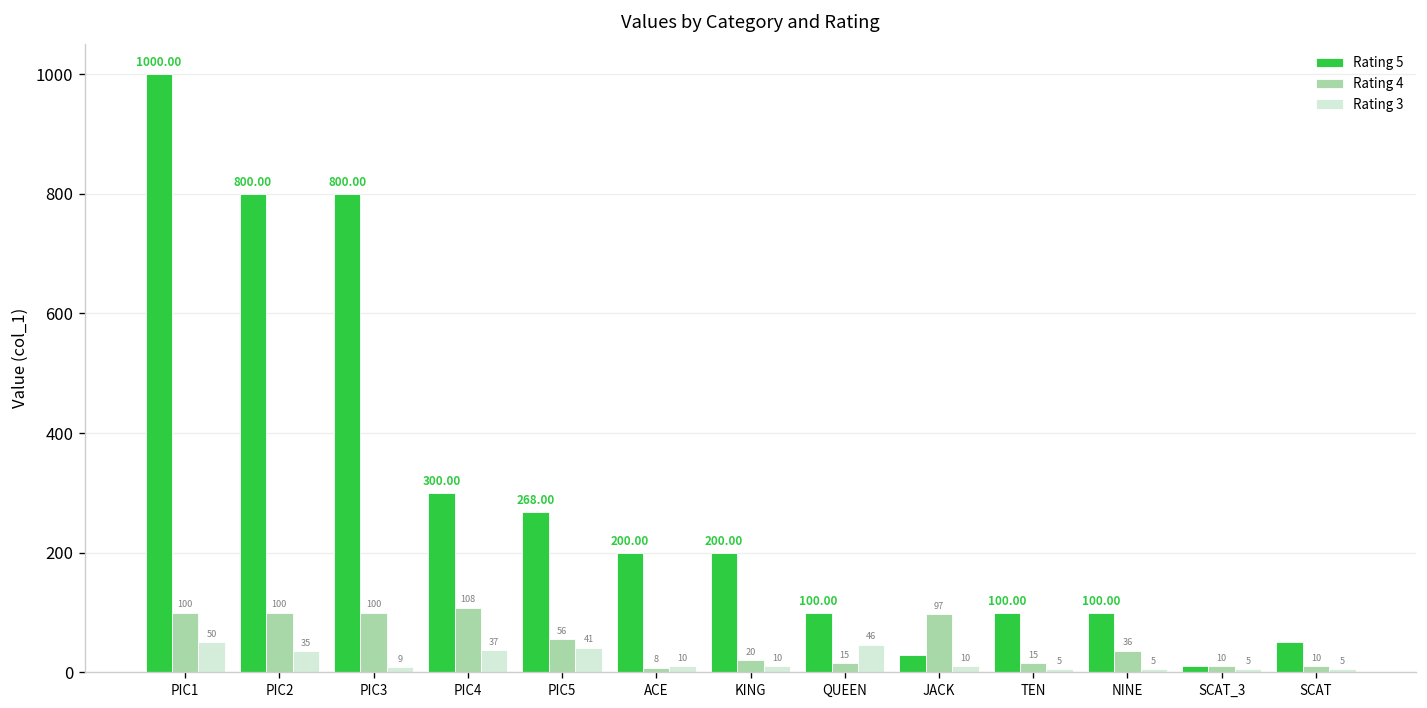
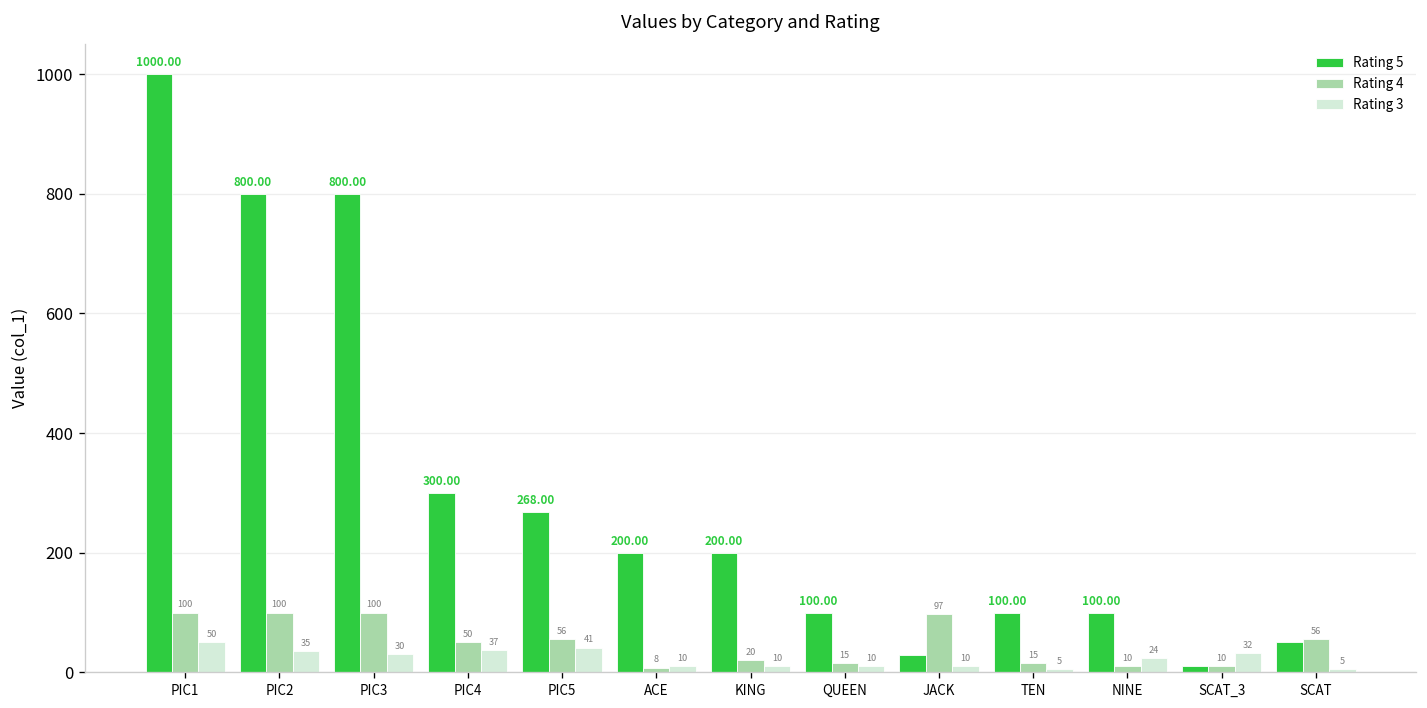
Rating 3, PIC3: 9 -> 30
Rating 4, PIC4: 108 -> 50
Rating 3, QUEEN: 46 -> 10
Rating 4, NINE: 36 -> 10
Rating 3, NINE: 5 -> 24
Rating 3, SCAT_3: 5 -> 32
Rating 4, SCAT: 10 -> 56
